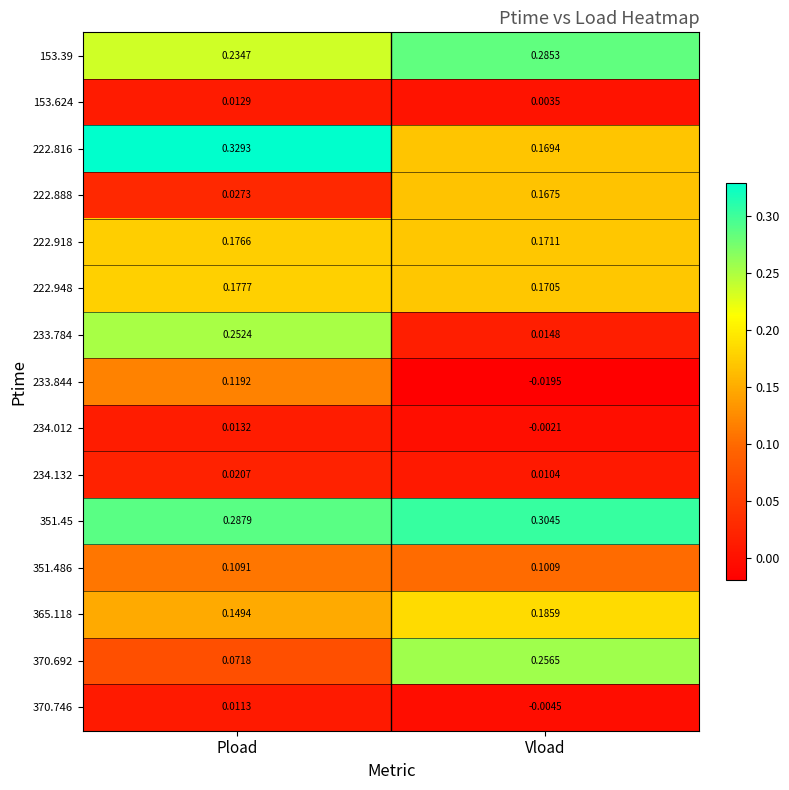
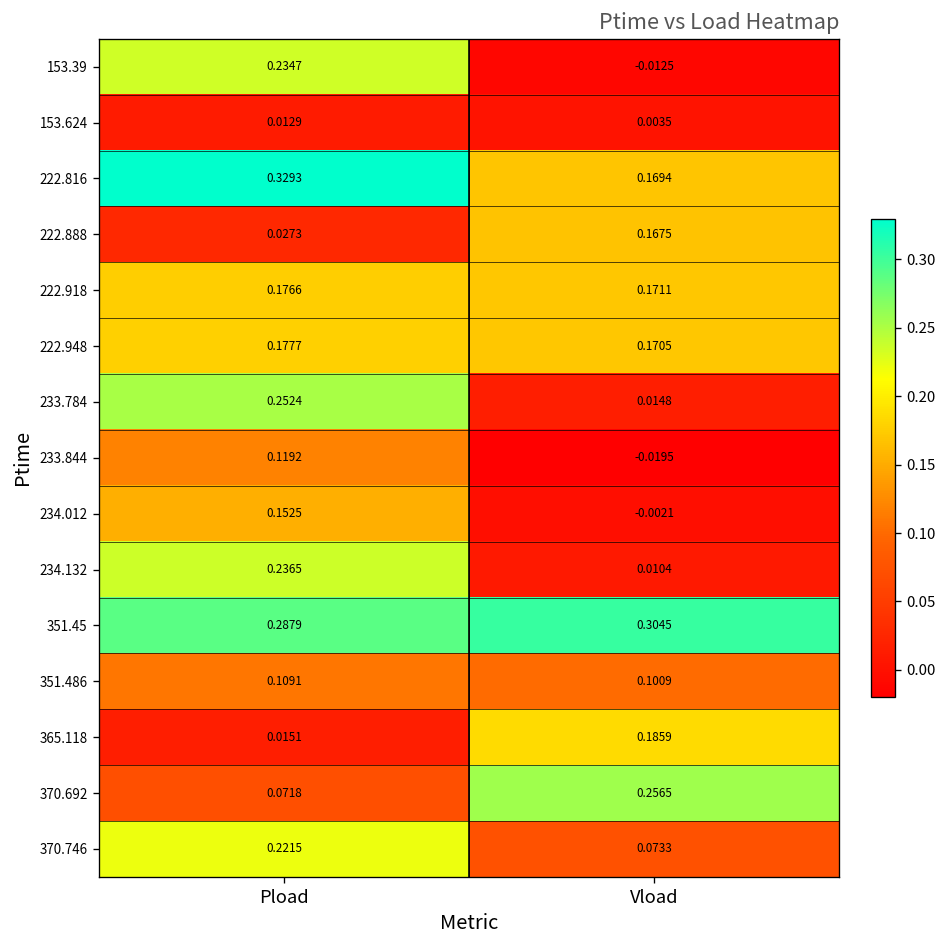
153.39, Vload: 0.2853 -> -0.0125
234.012, Pload: 0.0132 -> 0.1525
234.132, Pload: 0.0207 -> 0.2365
365.118, Pload: 0.1494 -> 0.0151
370.746, Pload: 0.0113 -> 0.2215
370.746, Vload: -0.0045 -> 0.0733
